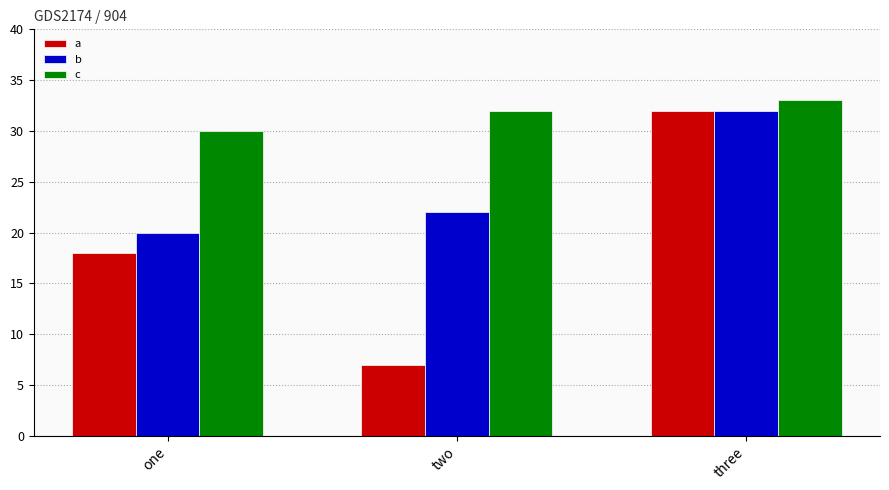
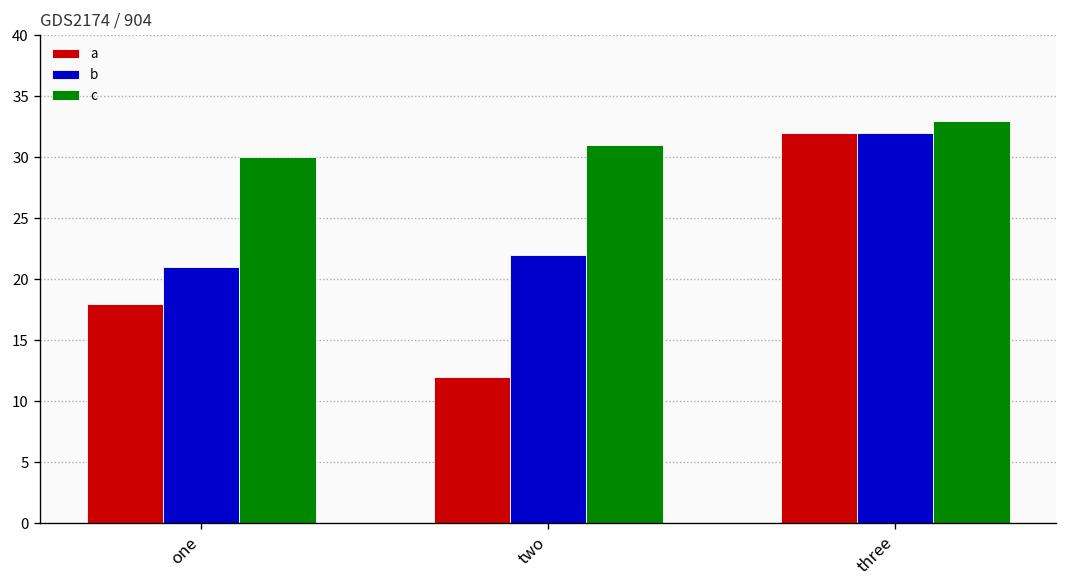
b, one: 20 -> 21
a, two: 7 -> 12
c, two: 32 -> 31
